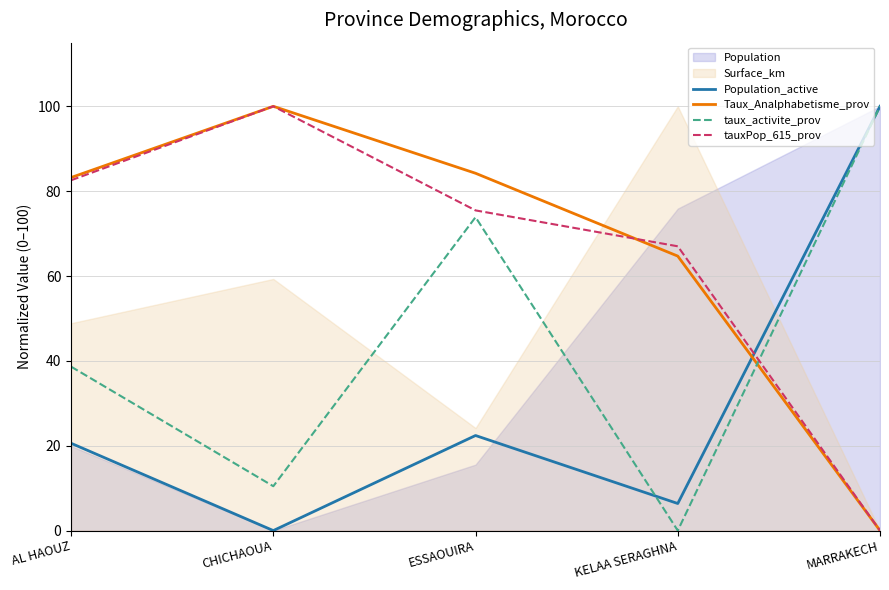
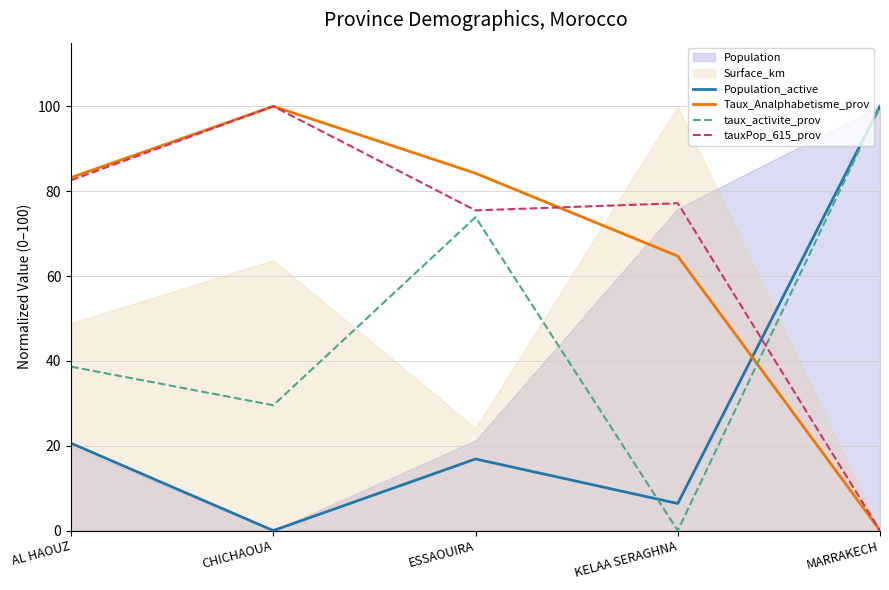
Surface_km, CHICHAOUA: 59 -> 64
taux_activite_prov, CHICHAOUA: 10 -> 30
Population_active, ESSAOUIRA: 22 -> 17
Population, ESSAOUIRA: 16 -> 21
tauxPop_615_prov, KELAA SERAGHNA: 67 -> 77
